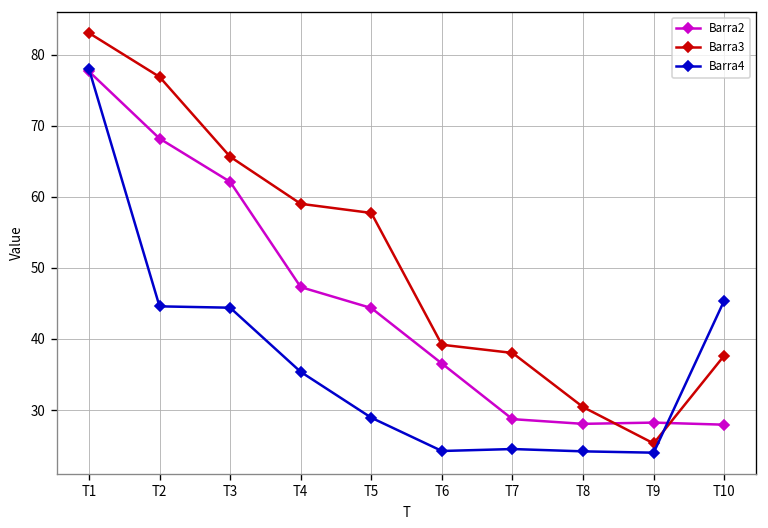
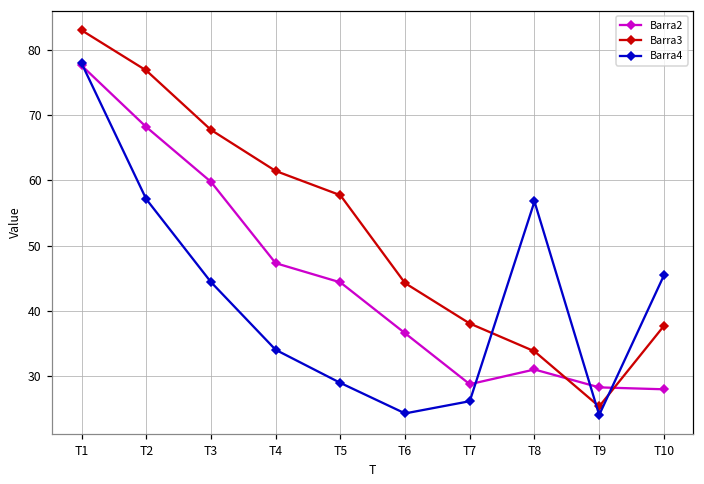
Barra4, T2: 45 -> 57
Barra2, T3: 62 -> 60
Barra3, T3: 66 -> 68
Barra3, T4: 59 -> 61
Barra4, T4: 35 -> 34
Barra3, T6: 39 -> 44
Barra4, T7: 25 -> 26
Barra2, T8: 28 -> 31
Barra3, T8: 30 -> 34
Barra4, T8: 24 -> 57
